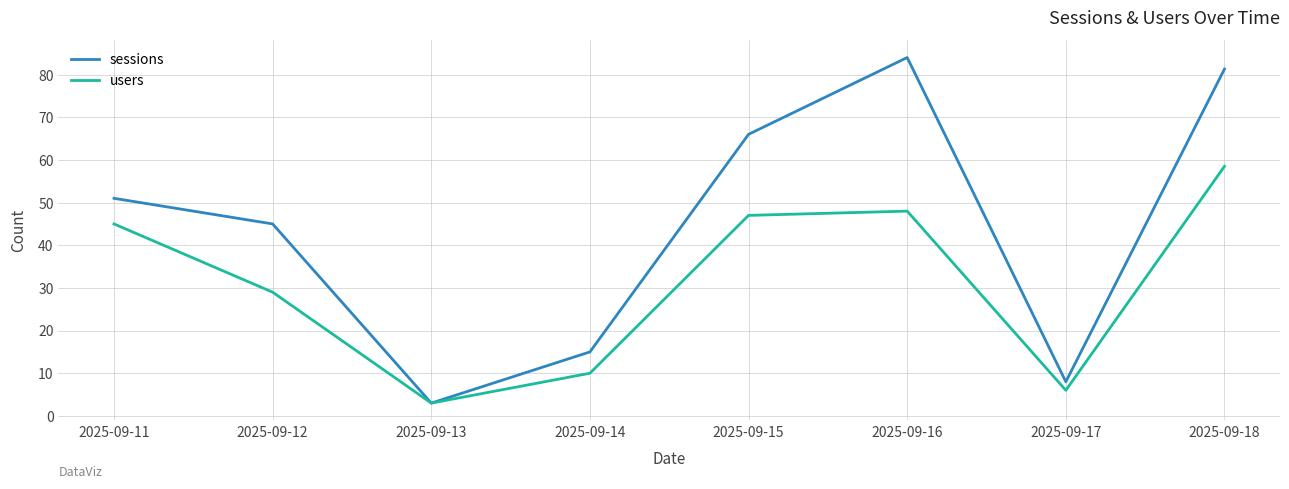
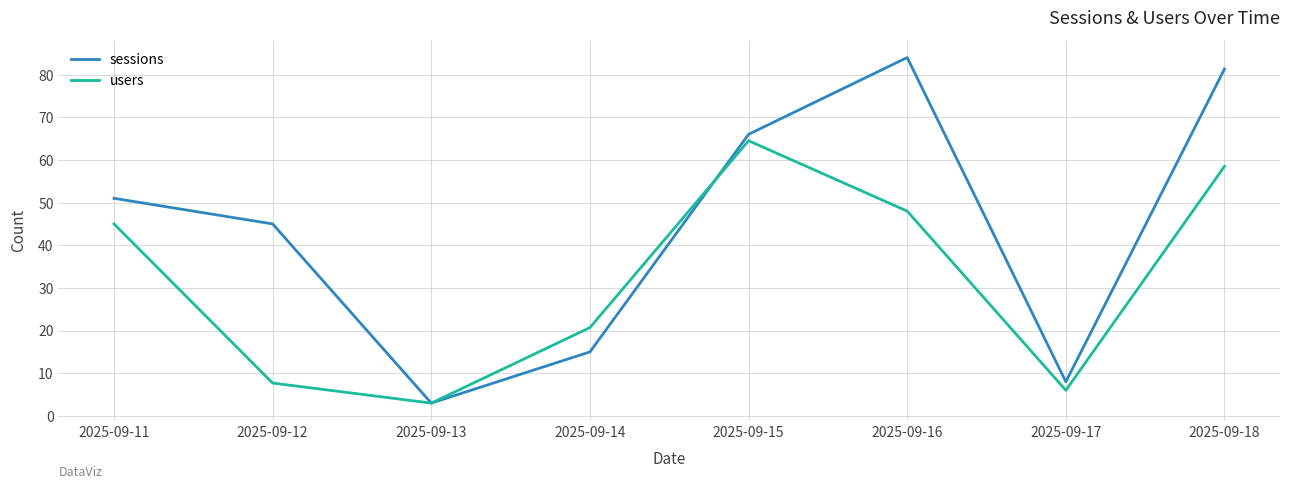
users, 2025-09-12: 29 -> 8
users, 2025-09-14: 10 -> 21
users, 2025-09-15: 47 -> 65
